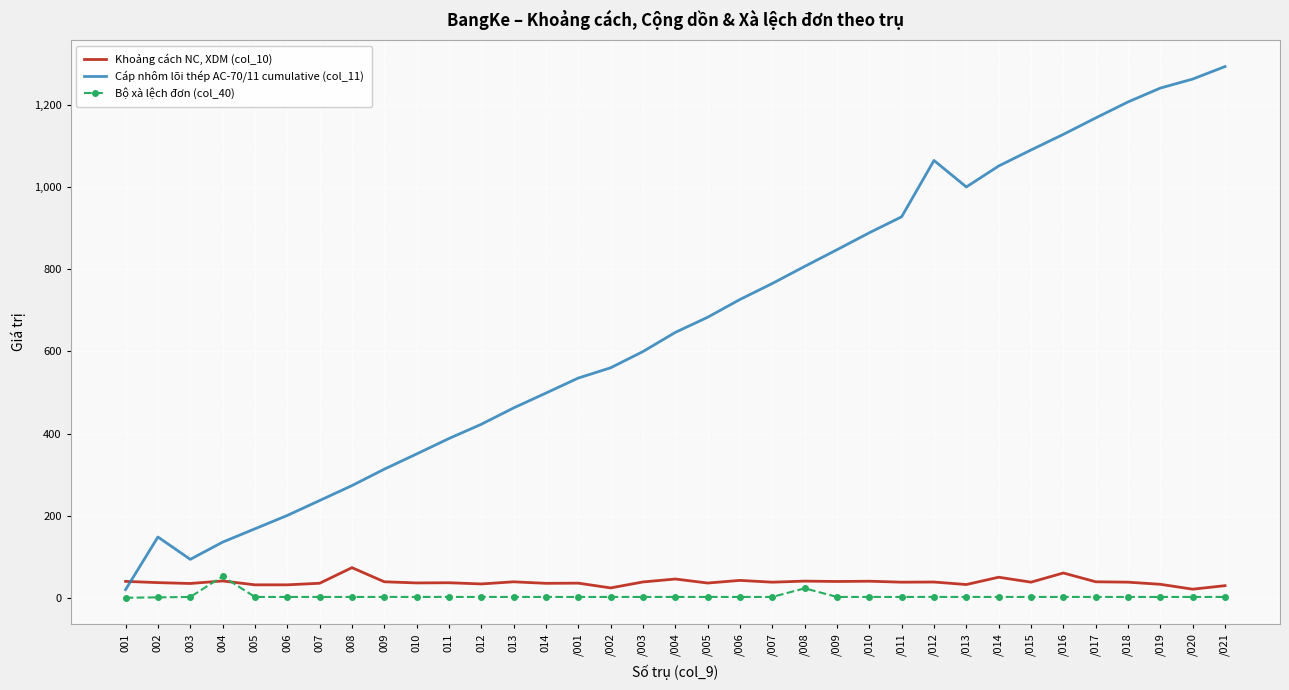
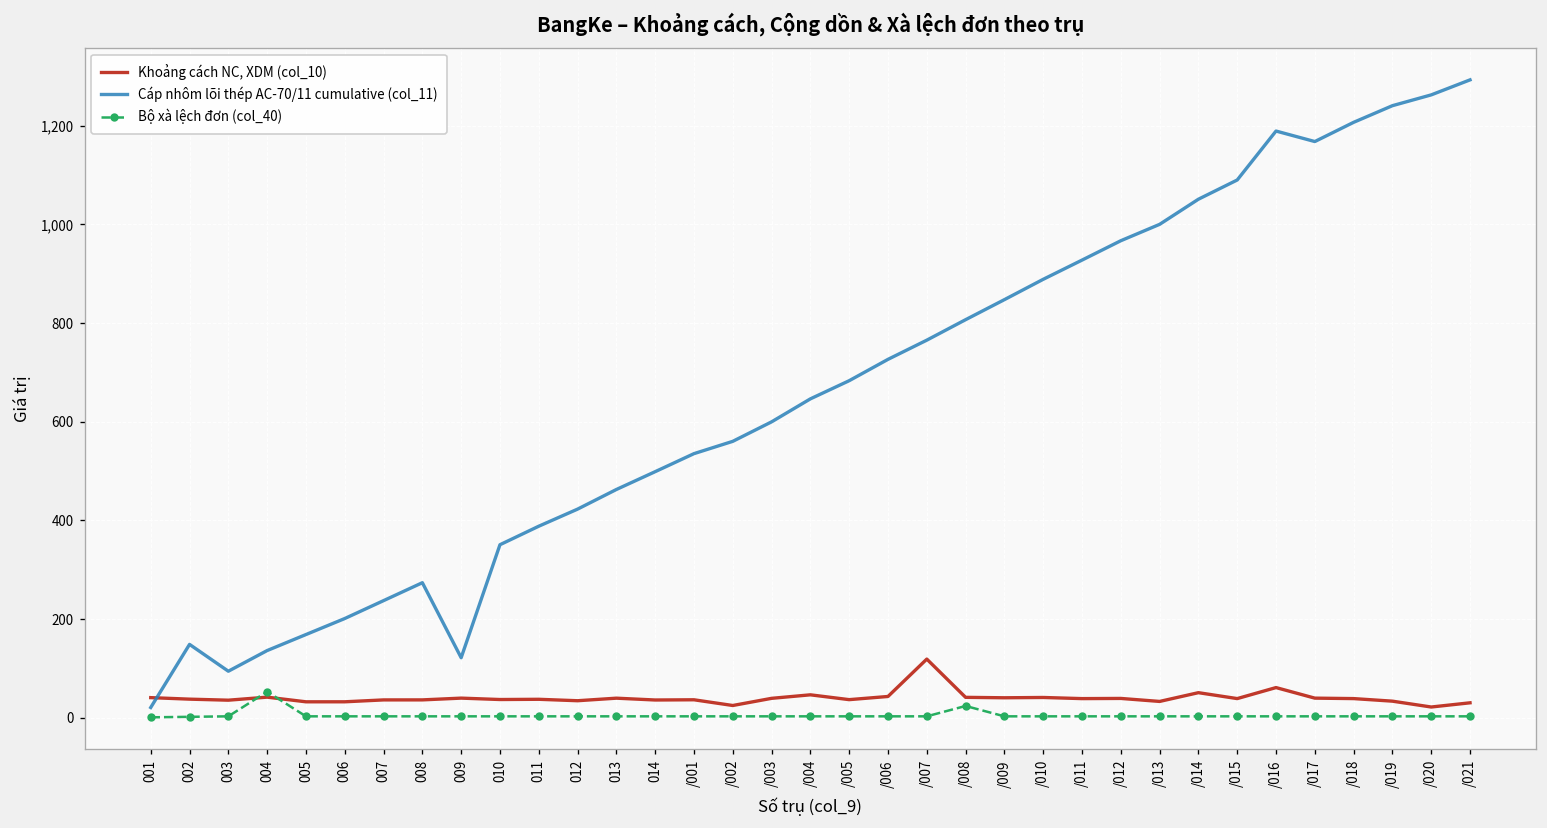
Khoảng cách NC, XDM (col_10), 008: 70 -> 40
Cáp nhôm lõi thép AC-70/11 cumulative (col_11), 009: 310 -> 120
Khoảng cách NC, XDM (col_10), /007: 40 -> 120
Cáp nhôm lõi thép AC-70/11 cumulative (col_11), /012: 1,060 -> 970
Cáp nhôm lõi thép AC-70/11 cumulative (col_11), /016: 1,130 -> 1,190
